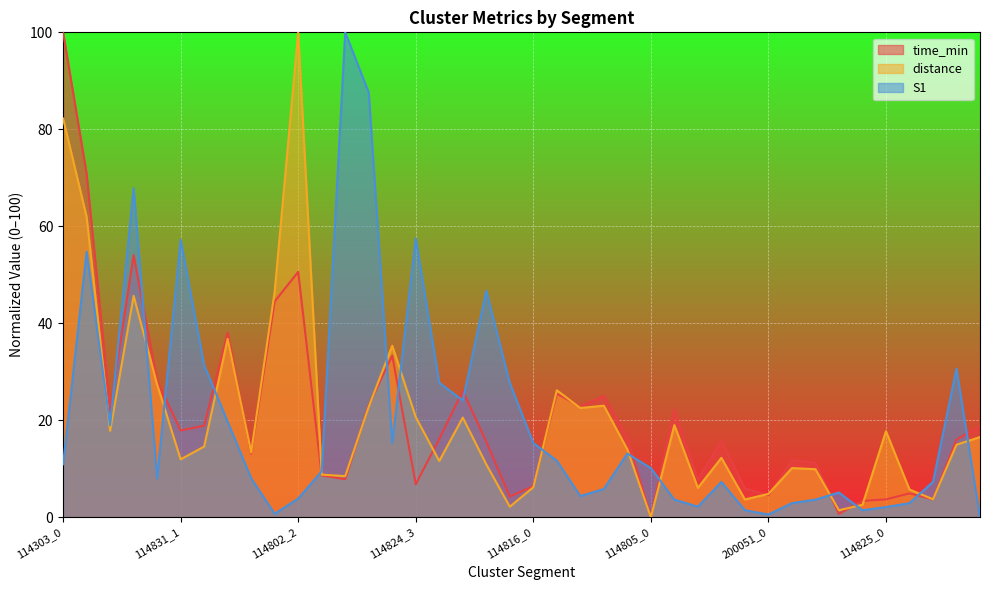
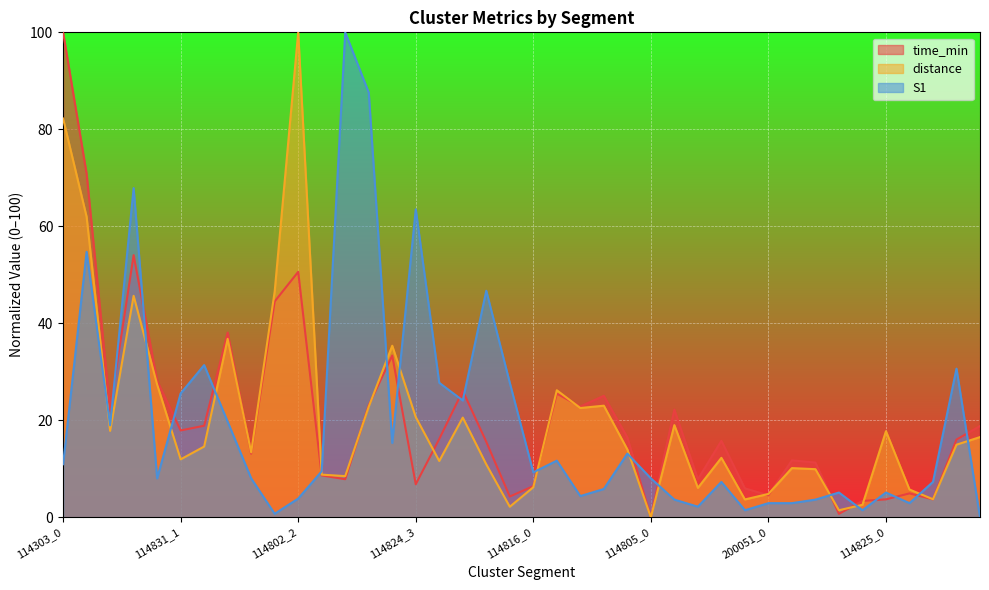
S1, 114831_1: 57 -> 26
S1, 114824_3: 58 -> 64
S1, 114816_0: 15 -> 9
S1, 114805_0: 10 -> 8
S1, 200051_0: 1 -> 3
S1, 114825_0: 2 -> 5
